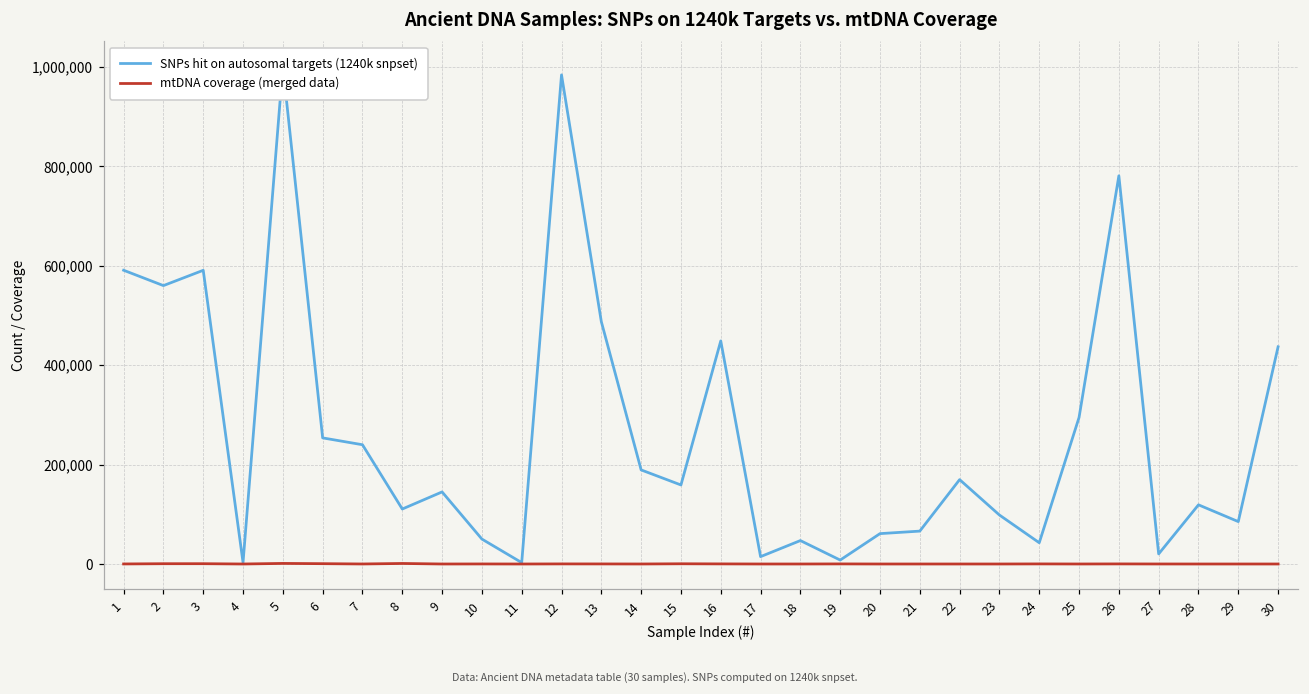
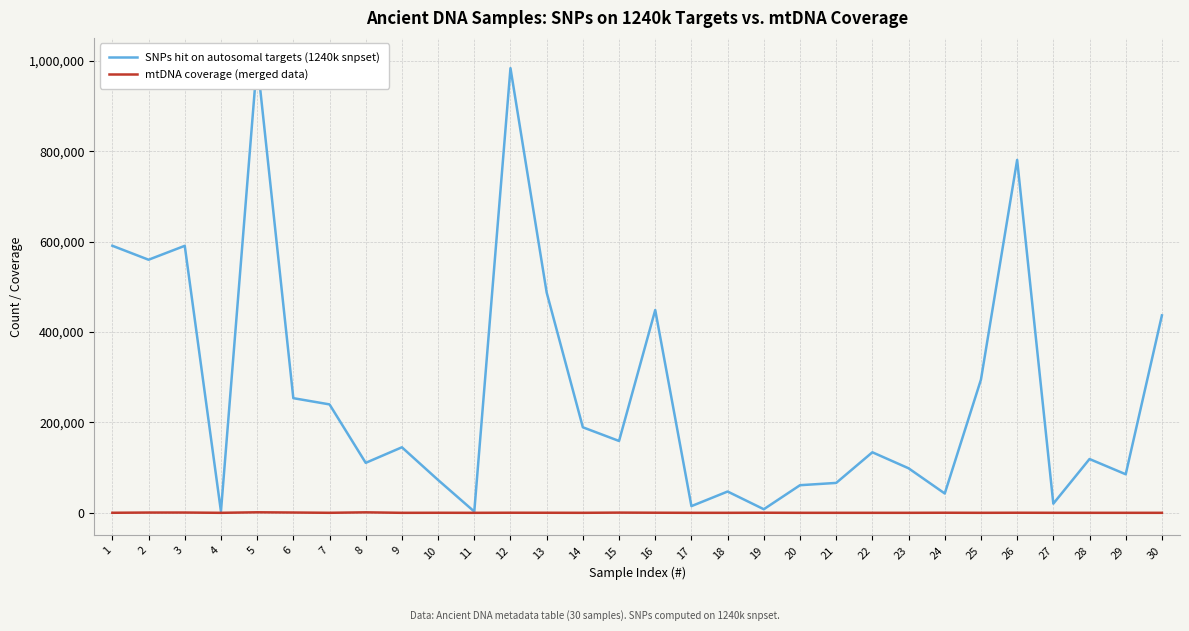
SNPs hit on autosomal targets (1240k snpset), 10: 50,000 -> 70,000
SNPs hit on autosomal targets (1240k snpset), 22: 170,000 -> 130,000
